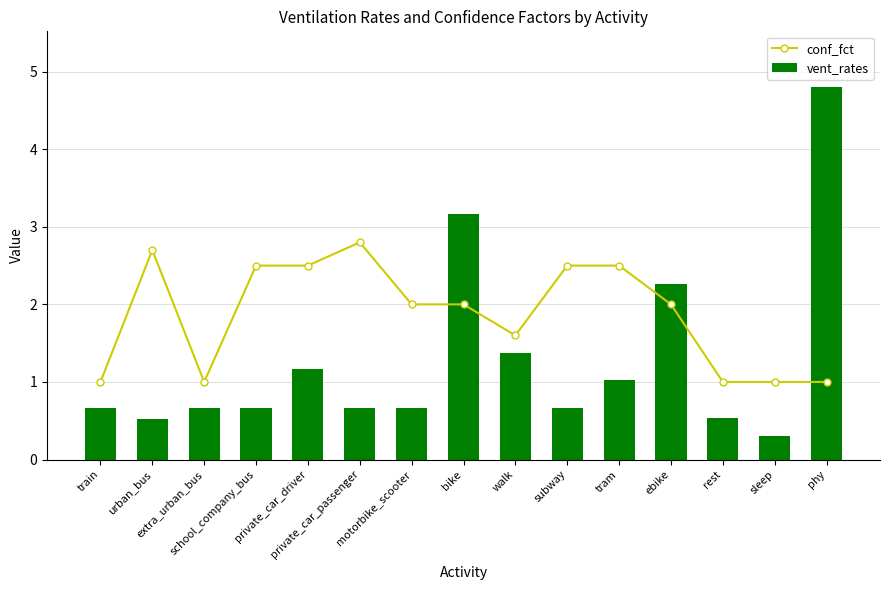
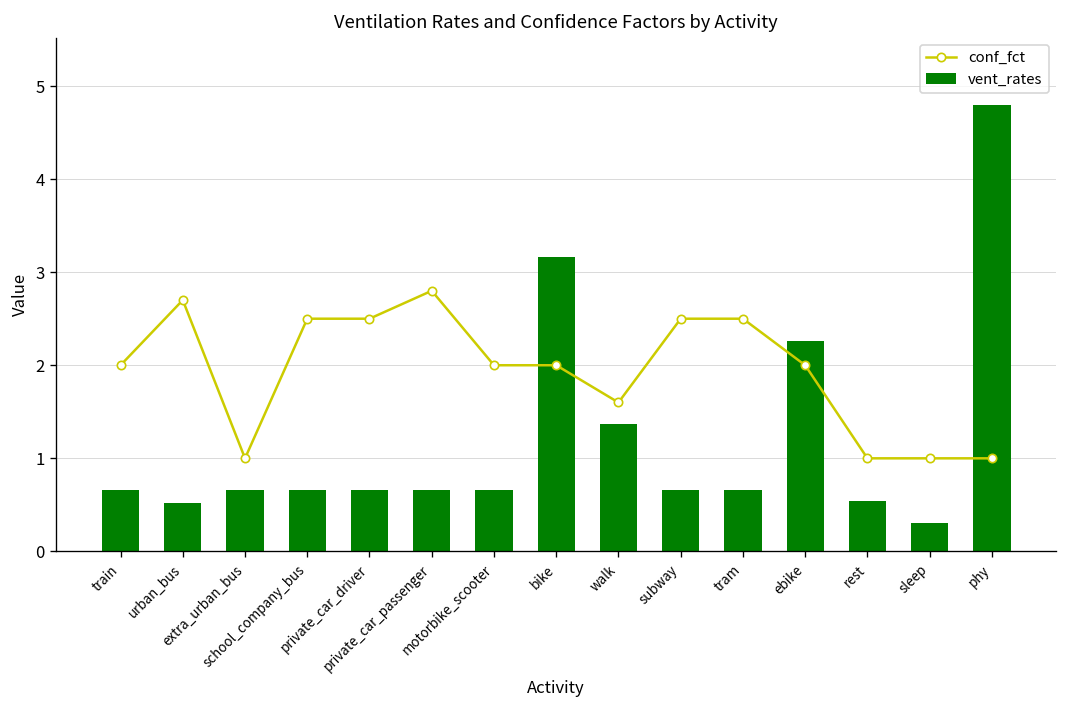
conf_fct, train: 1 -> 2
vent_rates, private_car_driver: 1.2 -> 0.7
vent_rates, tram: 1.0 -> 0.7
